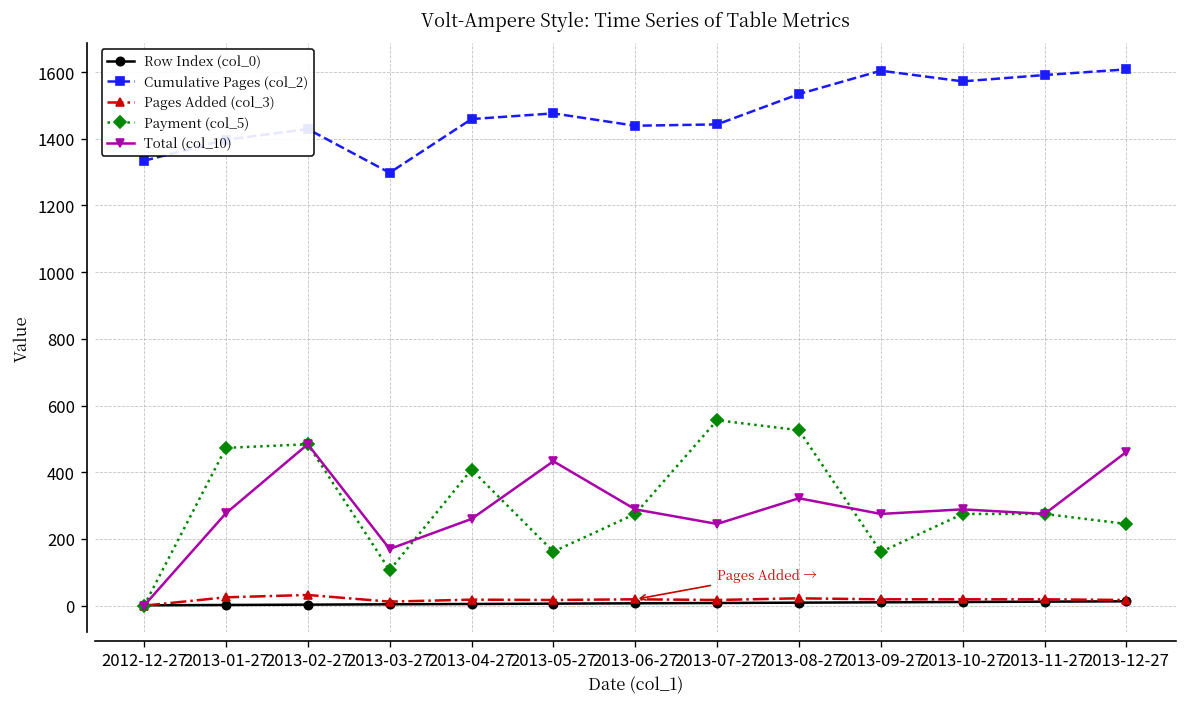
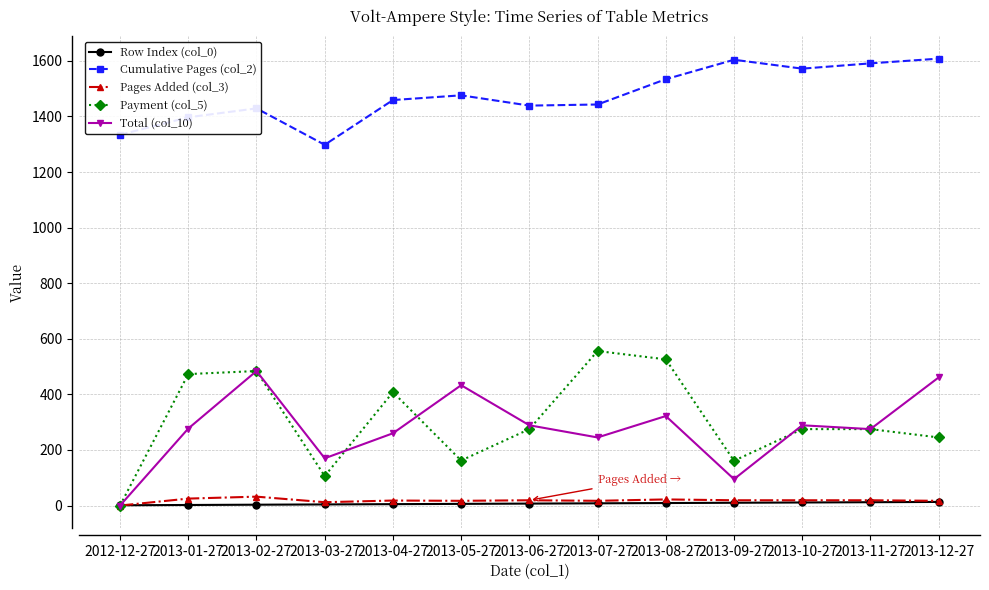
Total (col_10), 2013-09-27: 280 -> 100
